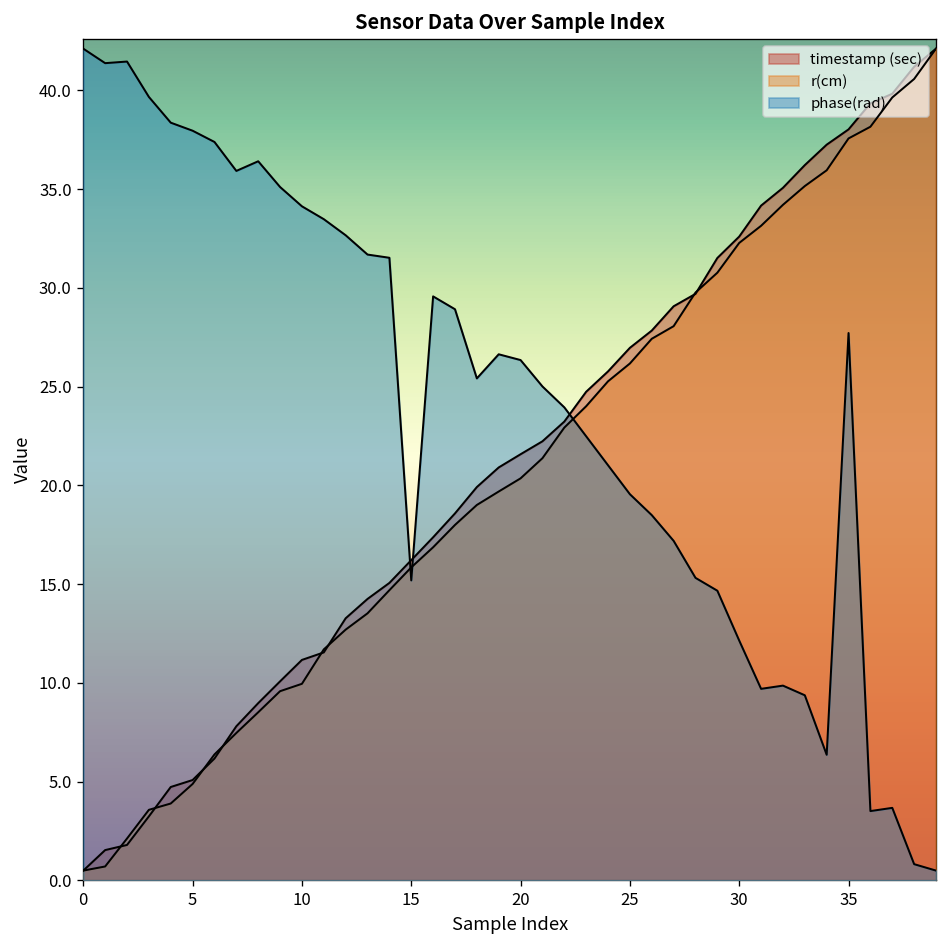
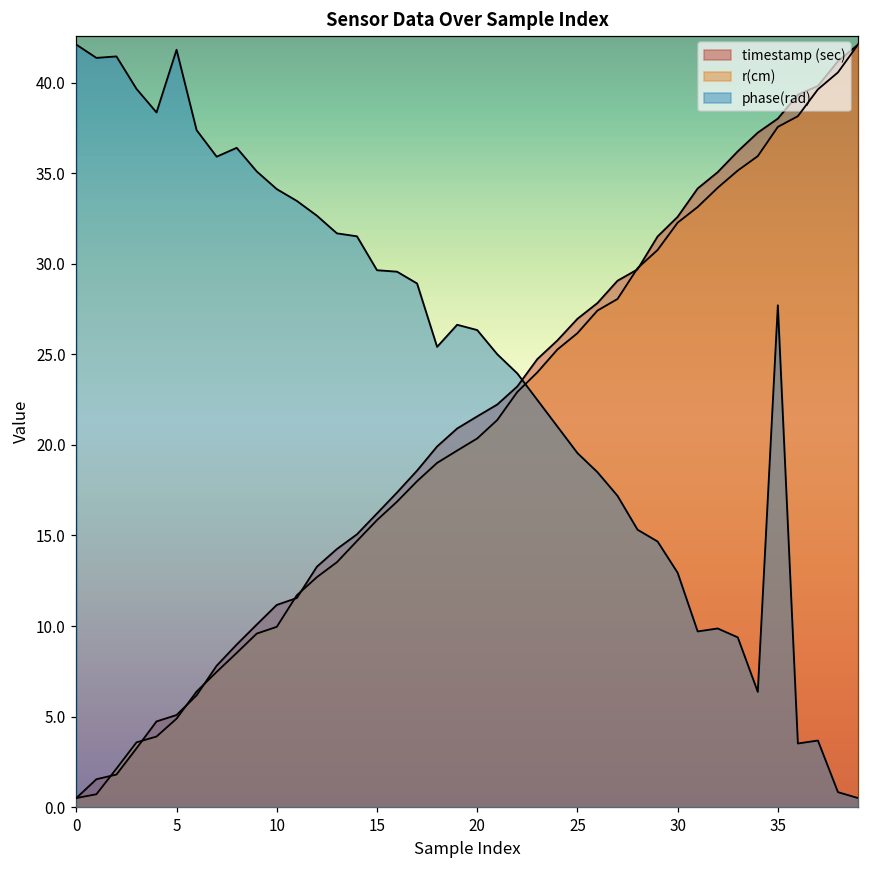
phase(rad), 5: 38.0 -> 41.8
phase(rad), 15: 15.2 -> 29.6
phase(rad), 30: 12.1 -> 12.9
